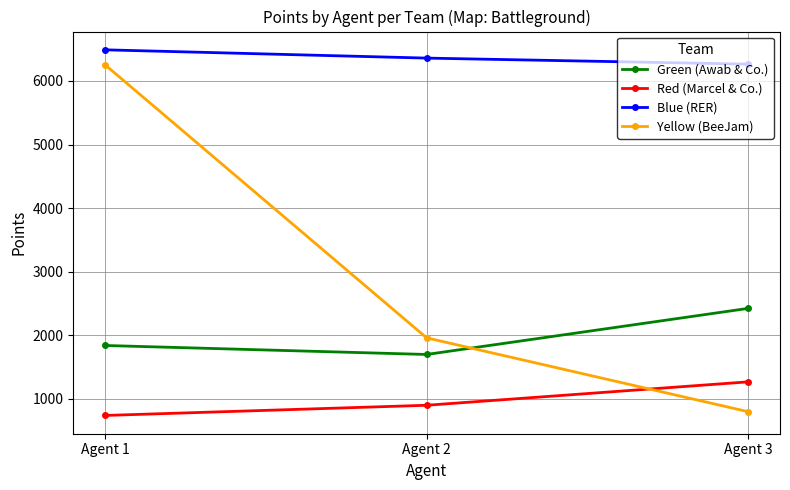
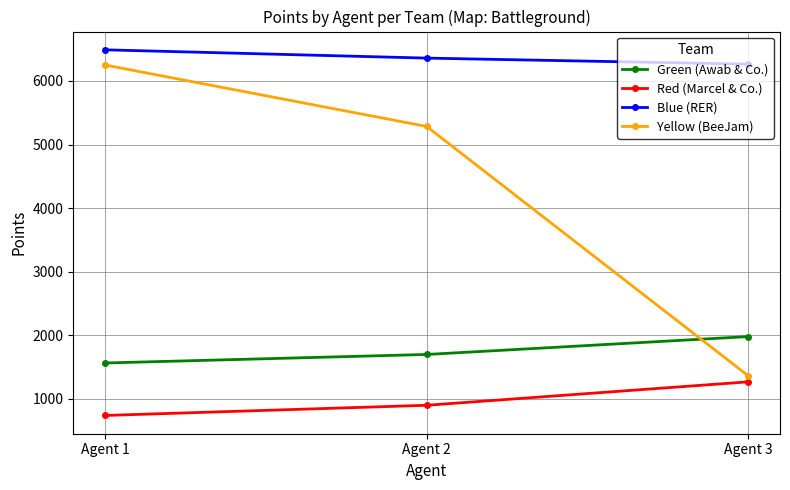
Green (Awab & Co.), Agent 1: 1800 -> 1600
Yellow (BeeJam), Agent 2: 2000 -> 5300
Green (Awab & Co.), Agent 3: 2400 -> 2000
Yellow (BeeJam), Agent 3: 800 -> 1400
